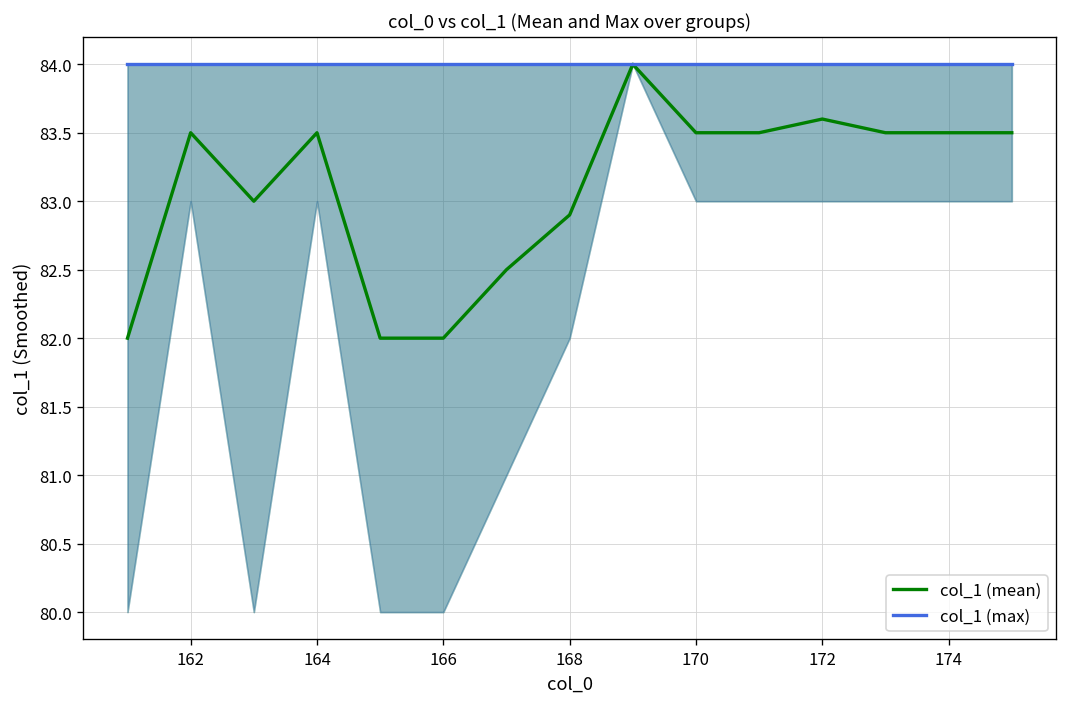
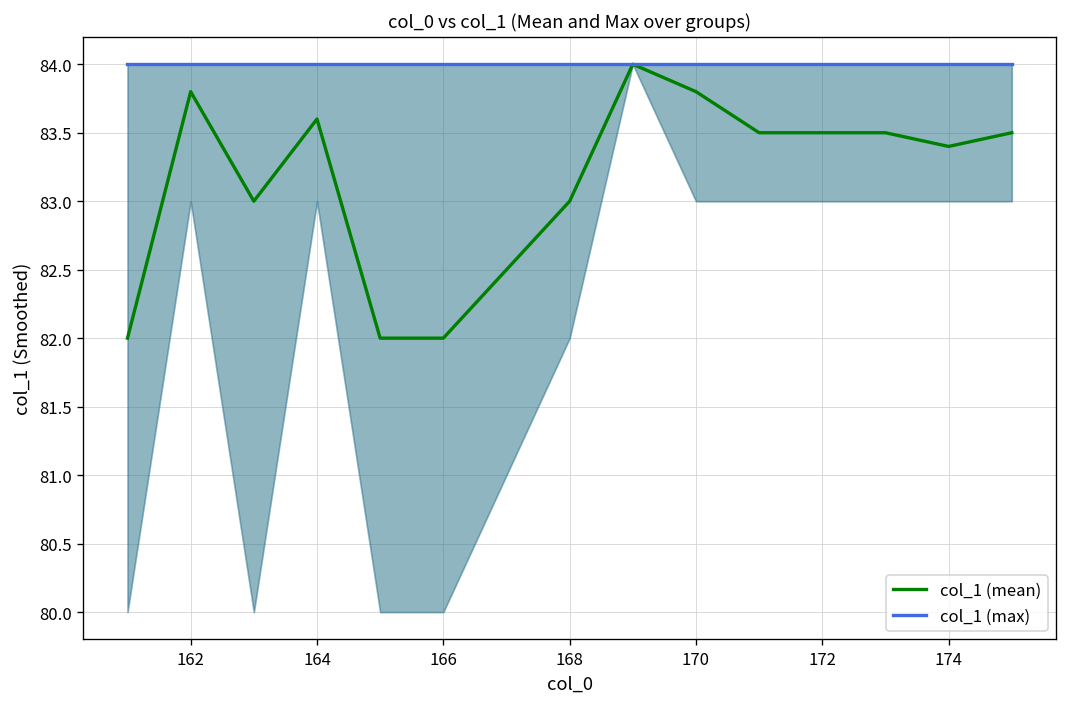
col_1 (mean), 162: 83.5 -> 83.8
col_1 (mean), 164: 83.5 -> 83.6
col_1 (mean), 168: 82.9 -> 83.0
col_1 (mean), 170: 83.5 -> 83.8
col_1 (mean), 172: 83.6 -> 83.5
col_1 (mean), 174: 83.5 -> 83.4
